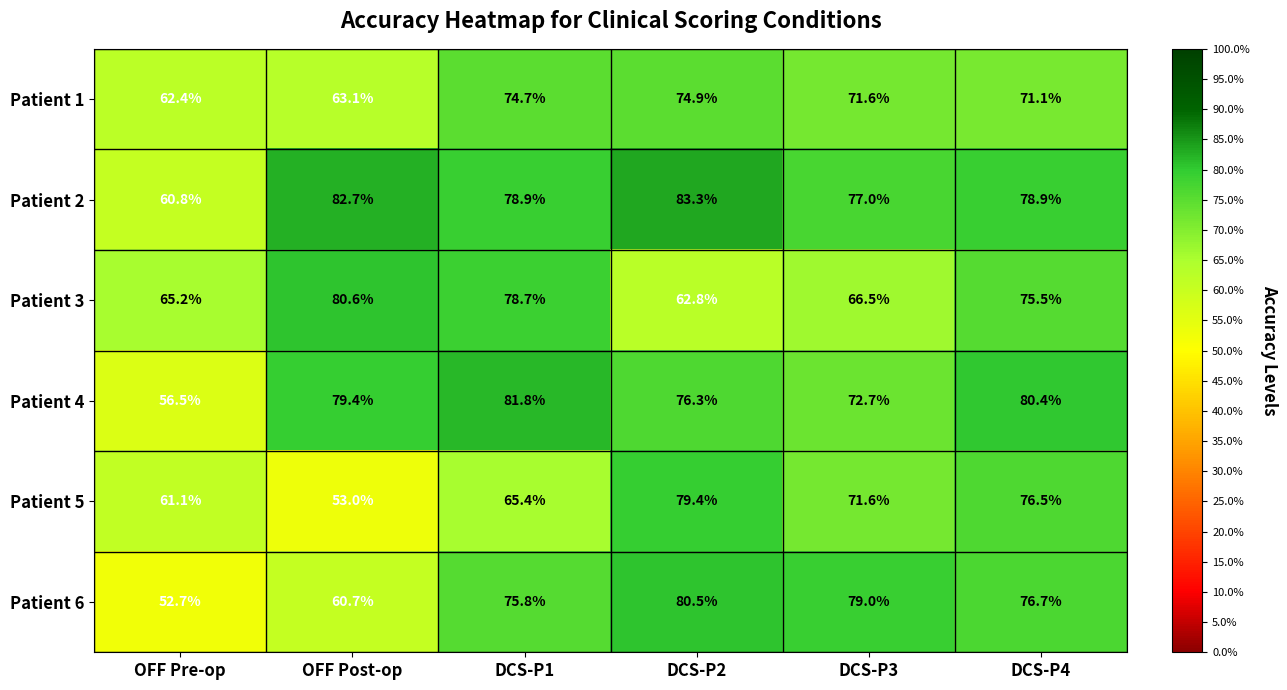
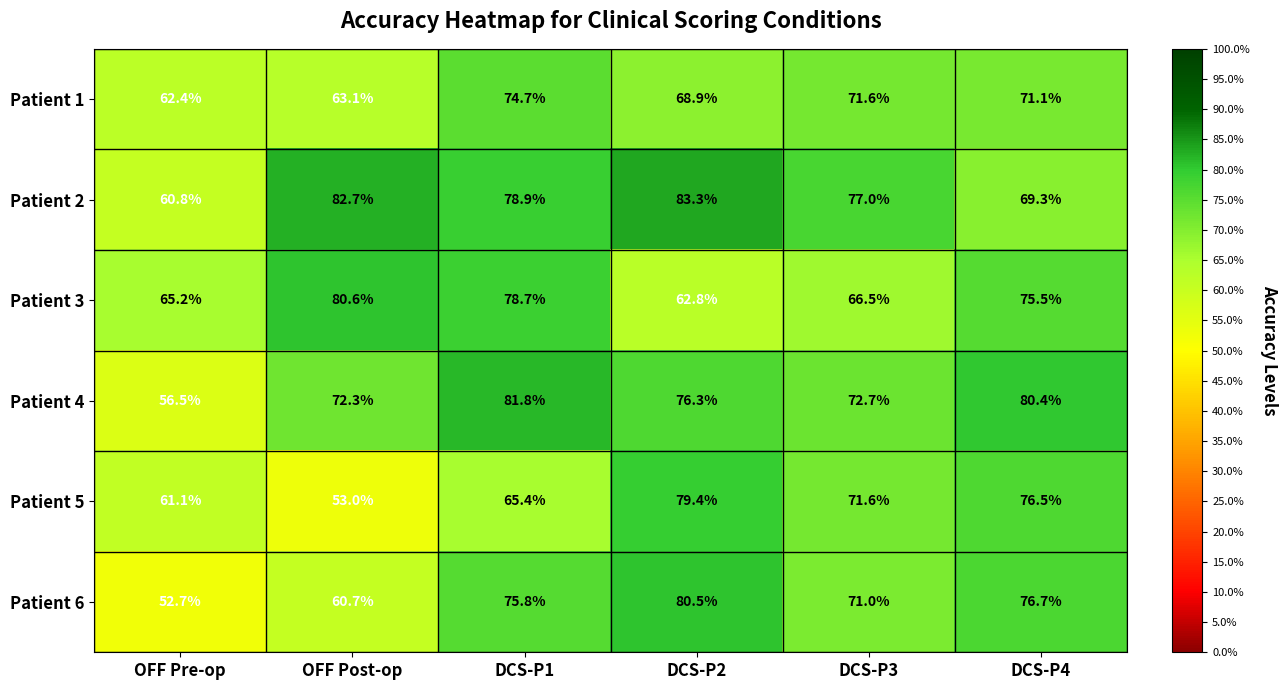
Patient 1, DCS-P2: 74.9% -> 68.9%
Patient 2, DCS-P4: 78.9% -> 69.3%
Patient 4, OFF Post-op: 79.4% -> 72.3%
Patient 6, DCS-P3: 79.0% -> 71.0%
